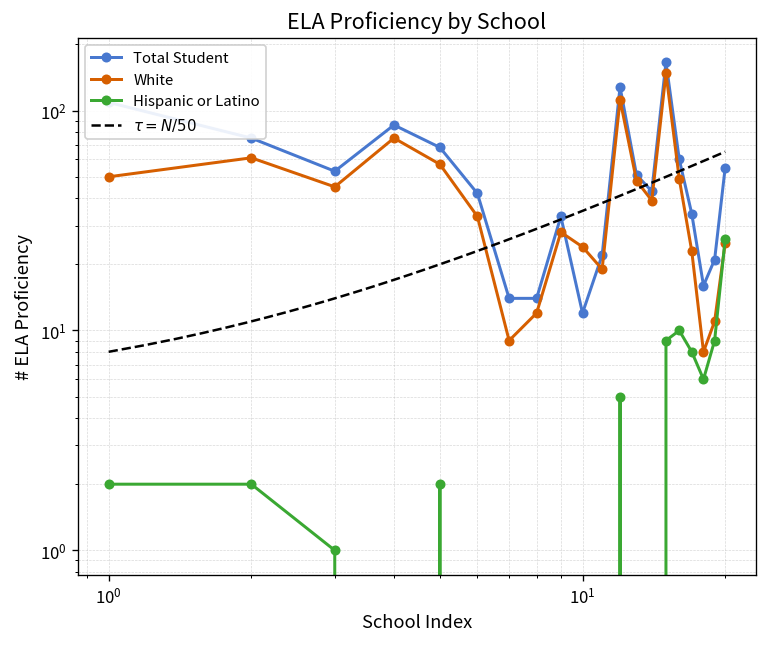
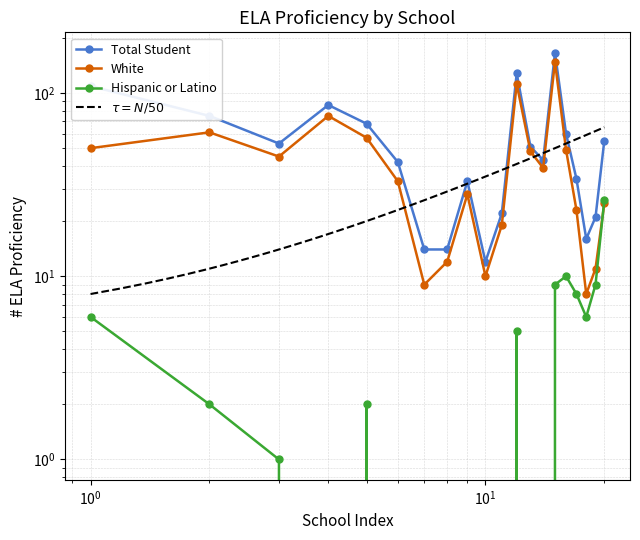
Hispanic or Latino, 10^0: 2 -> 6
White, 10^1: 24 -> 10
